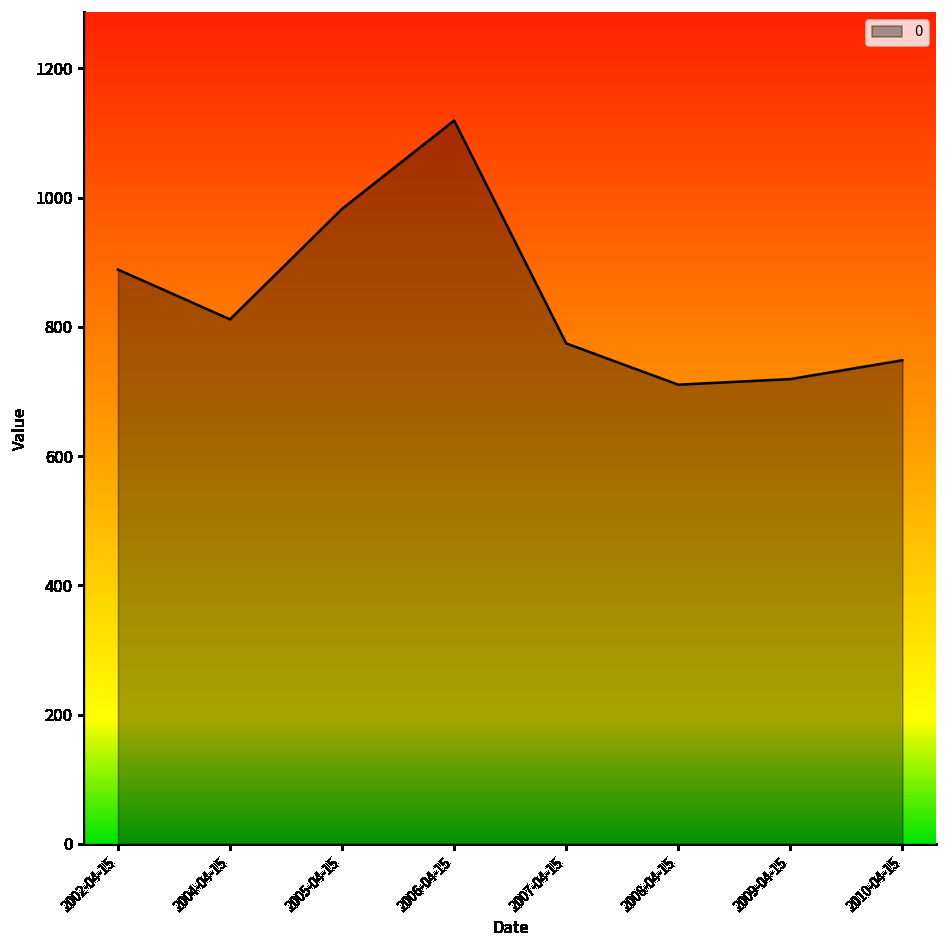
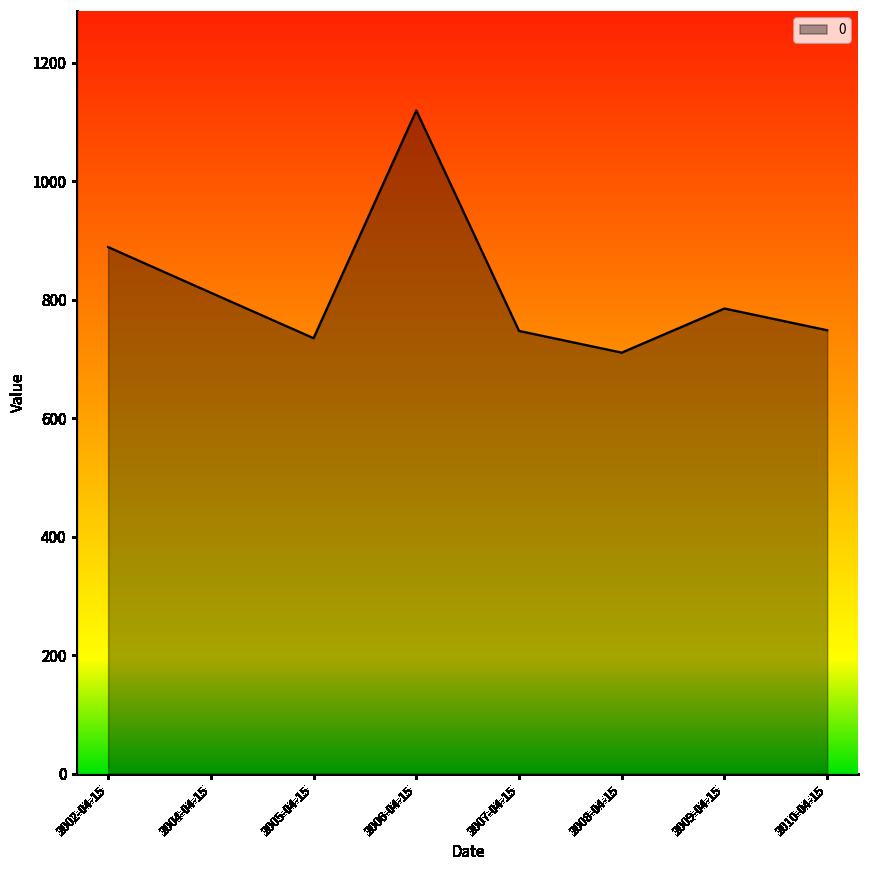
2005-04-15: 980 -> 730
2007-04-15: 770 -> 750
2009-04-15: 720 -> 790
